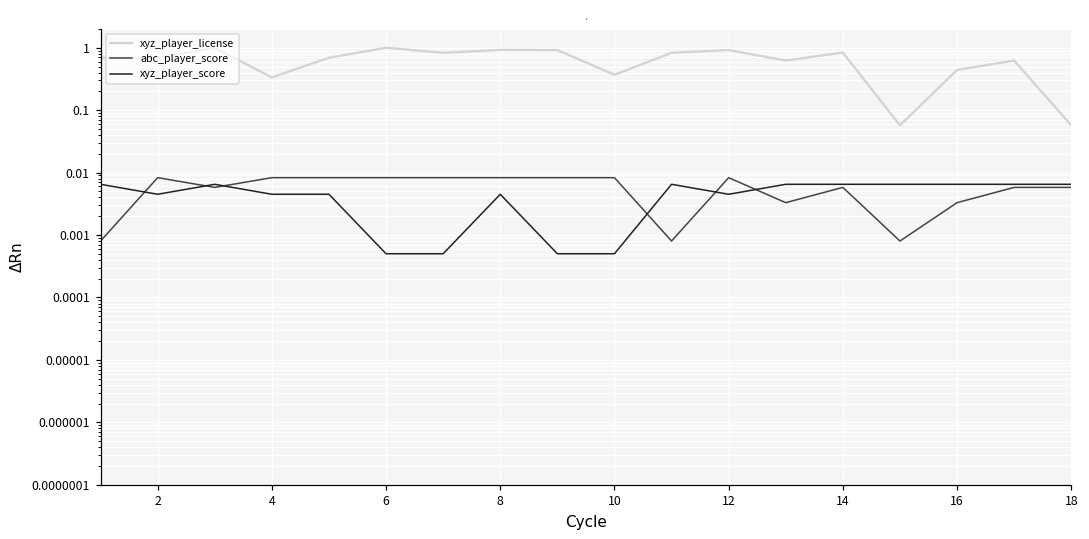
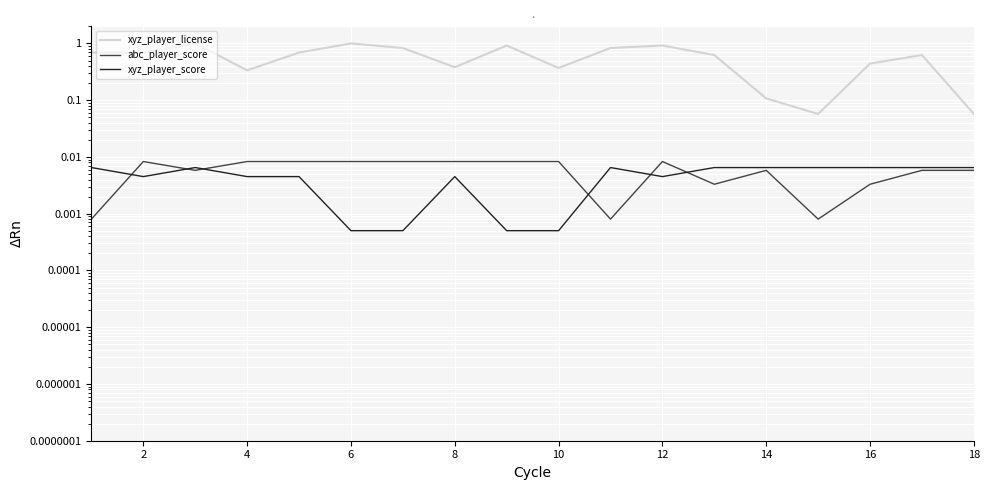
xyz_player_license, 8: 0.9 -> 0.4
xyz_player_license, 14: 0.8 -> 0.11
